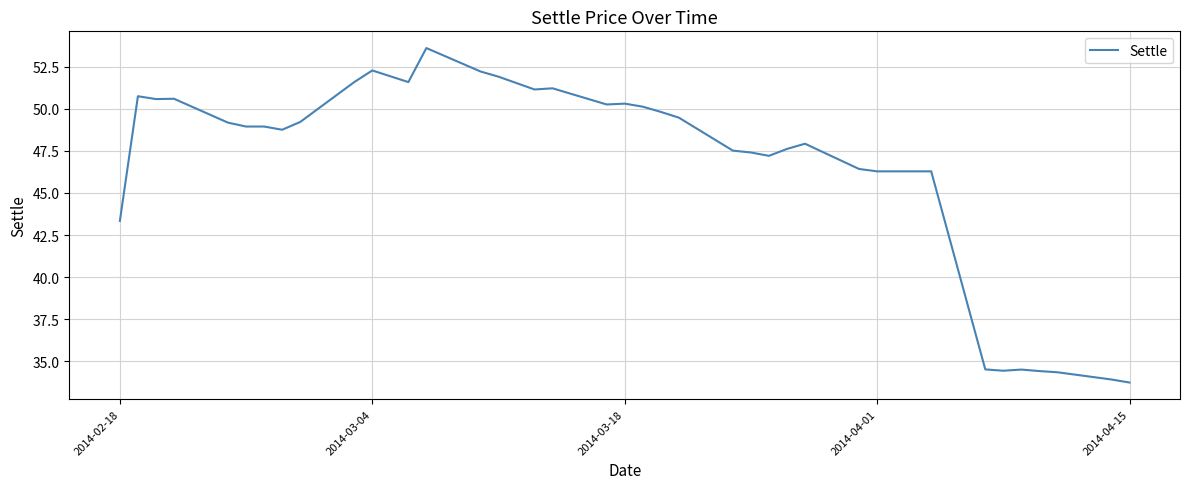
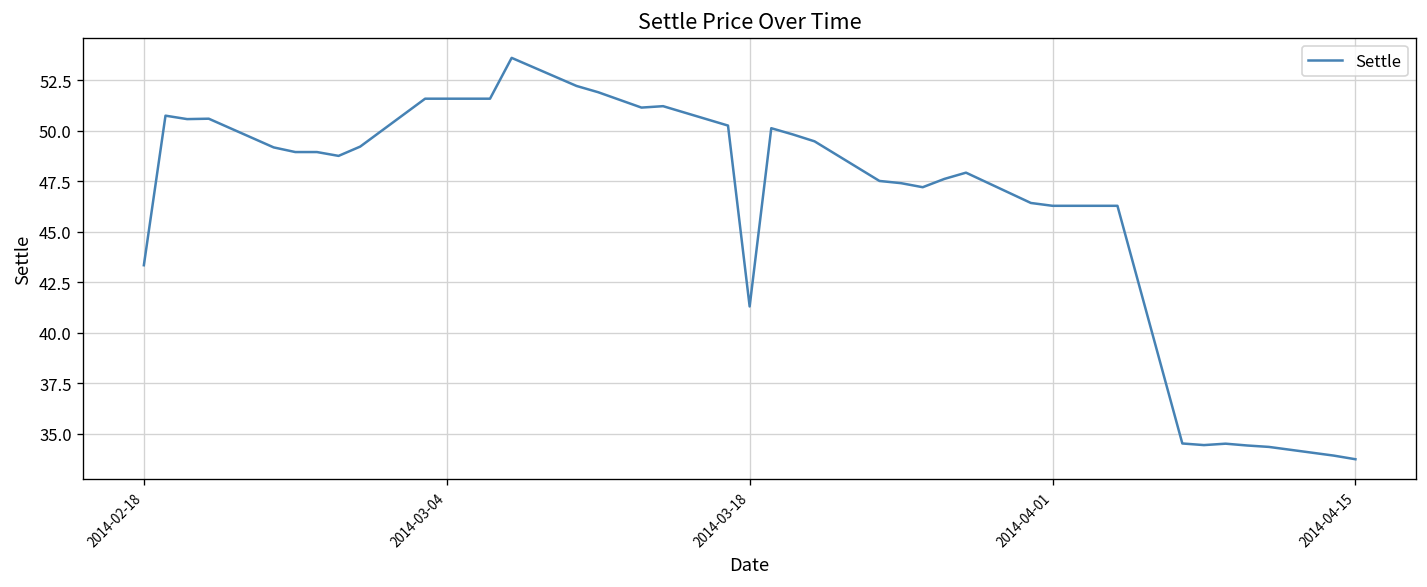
2014-03-04: 52.3 -> 51.6
2014-03-18: 50.3 -> 41.3
